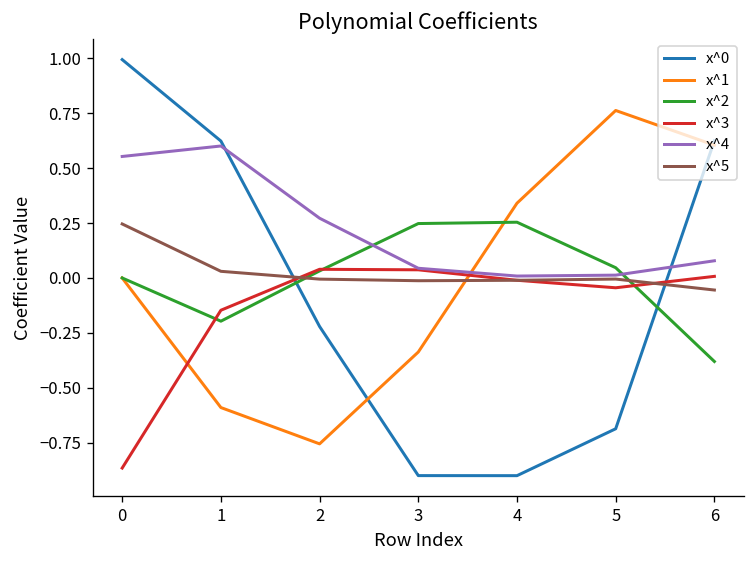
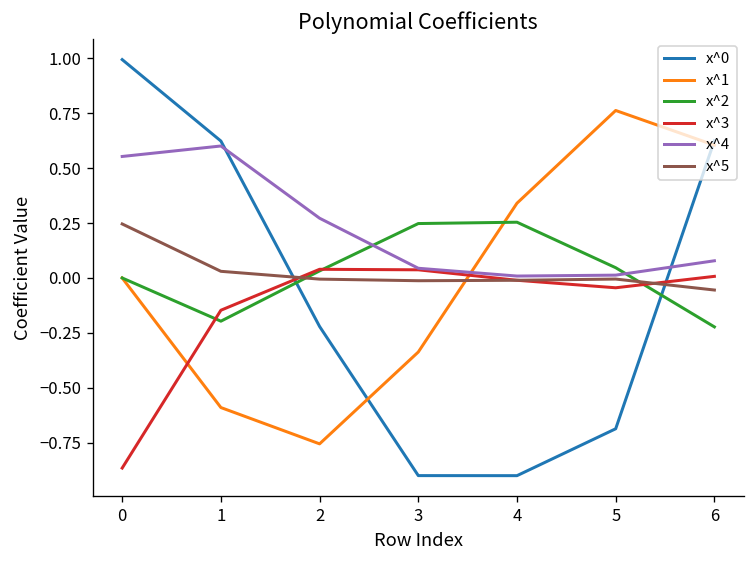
x^2, 6: -0.38 -> -0.22
